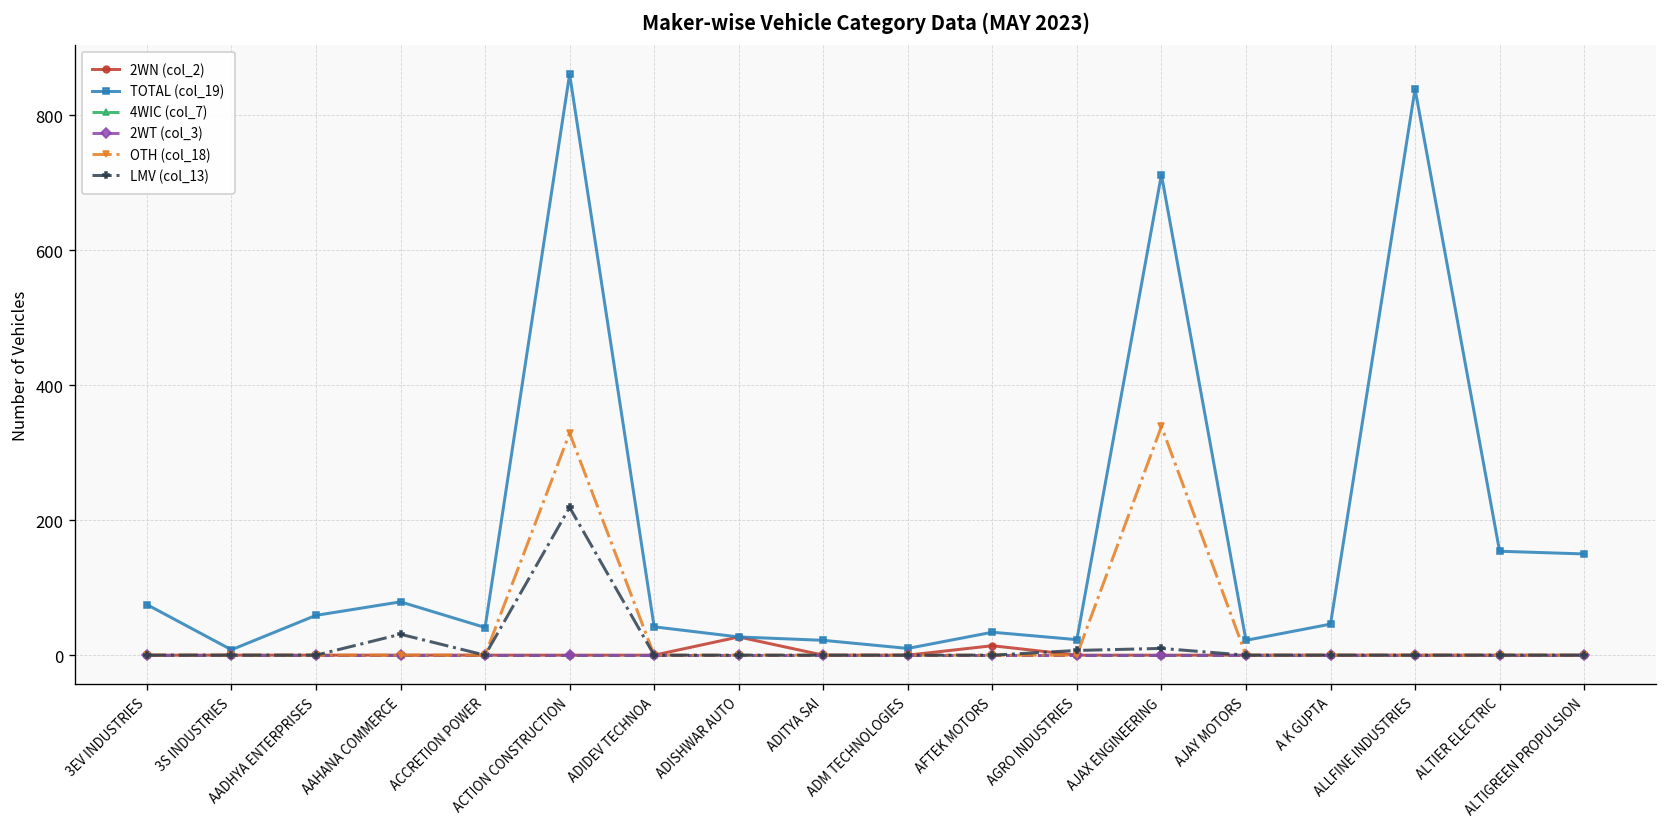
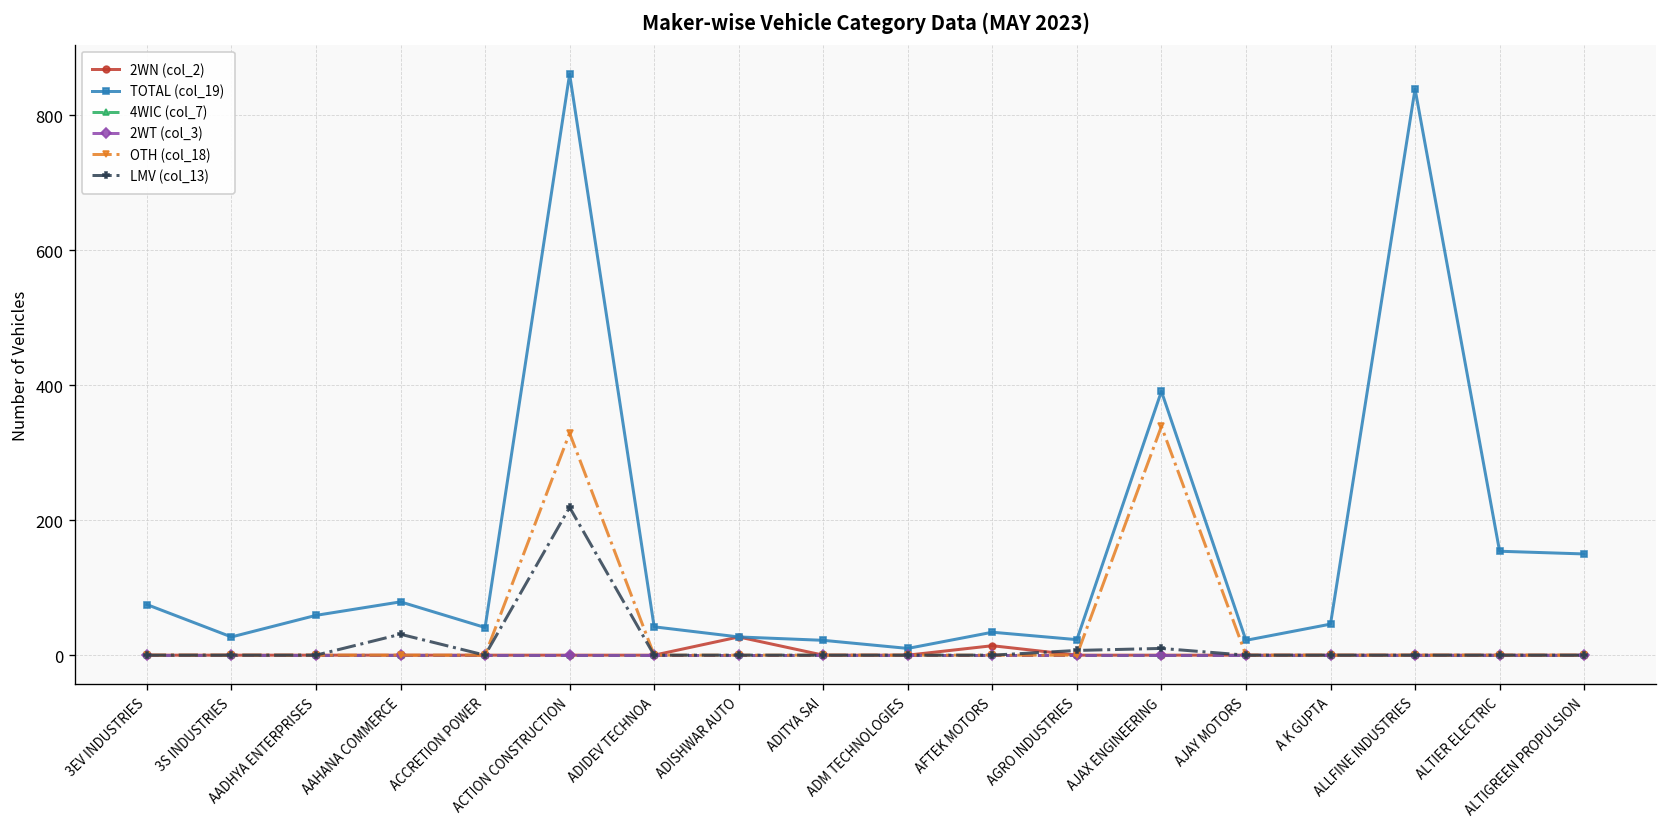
TOTAL (col_19), 3S INDUSTRIES: 10 -> 30
TOTAL (col_19), AJAX ENGINEERING: 710 -> 390
